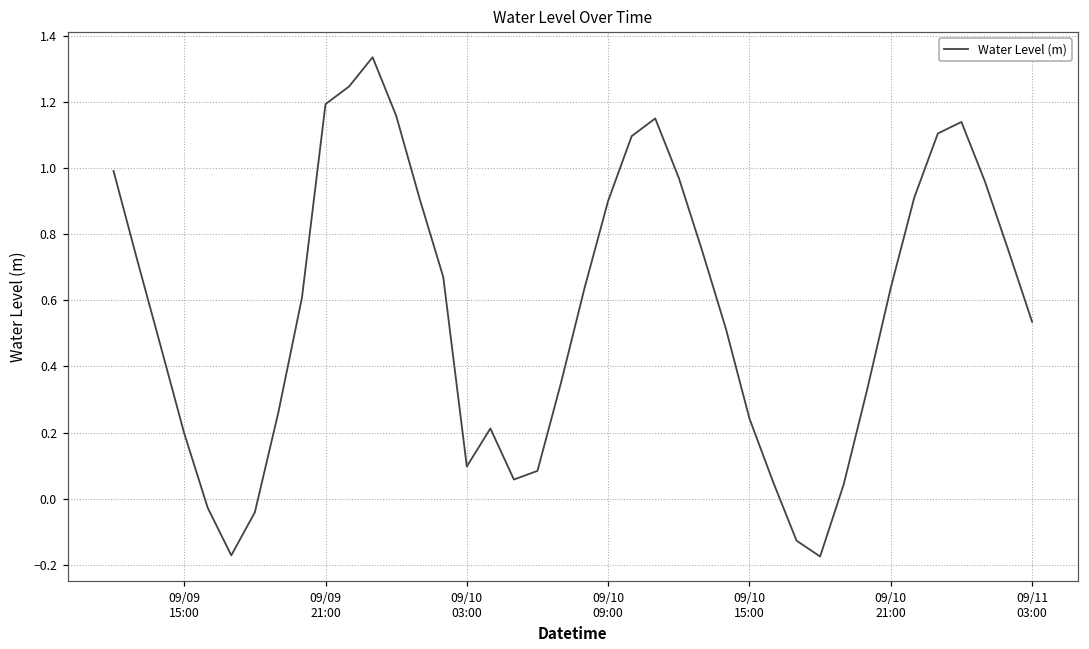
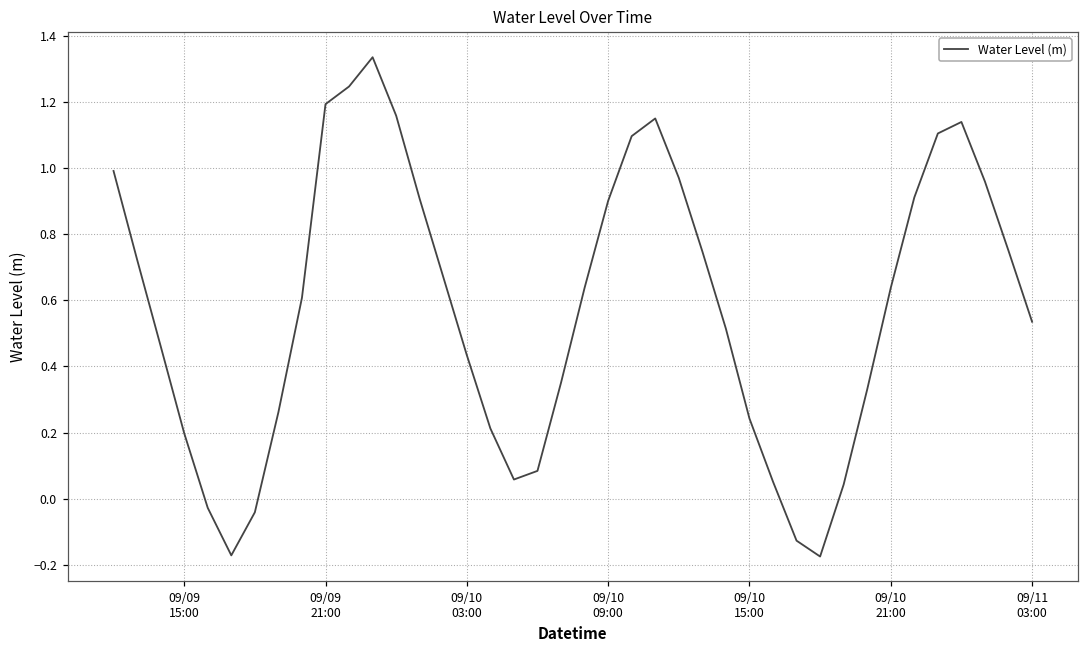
09/10 03:00: 0.10 -> 0.43
